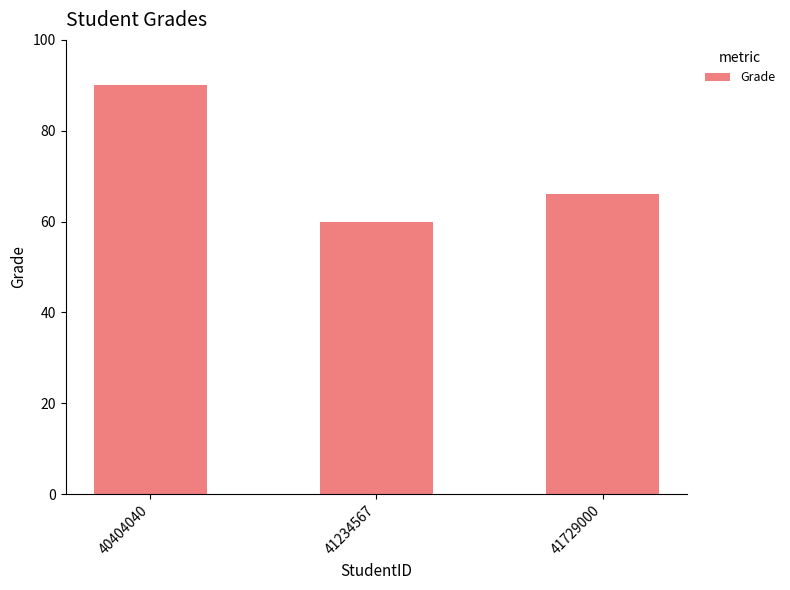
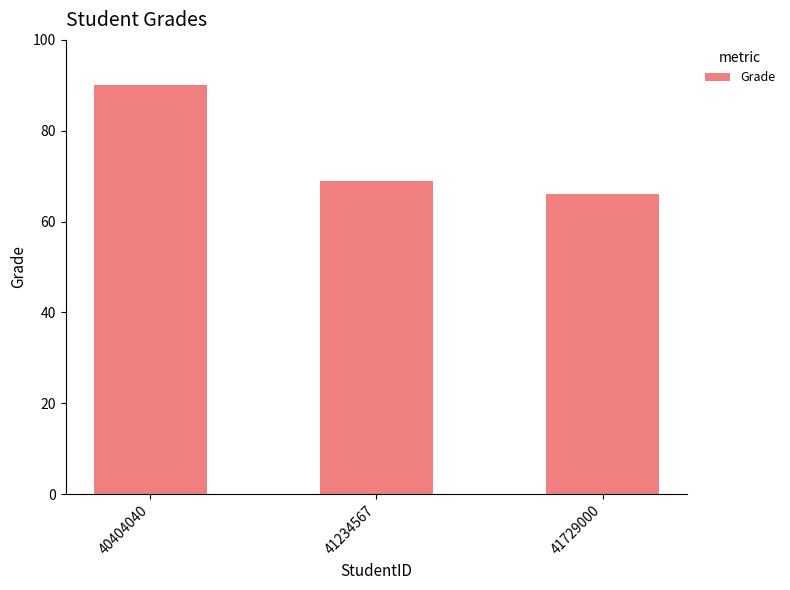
41234567: 60 -> 69
